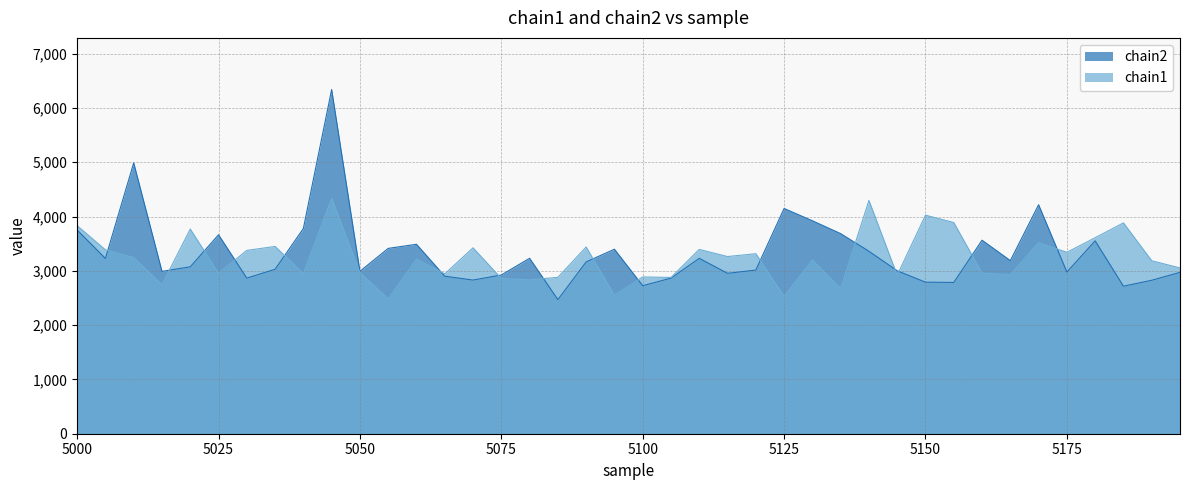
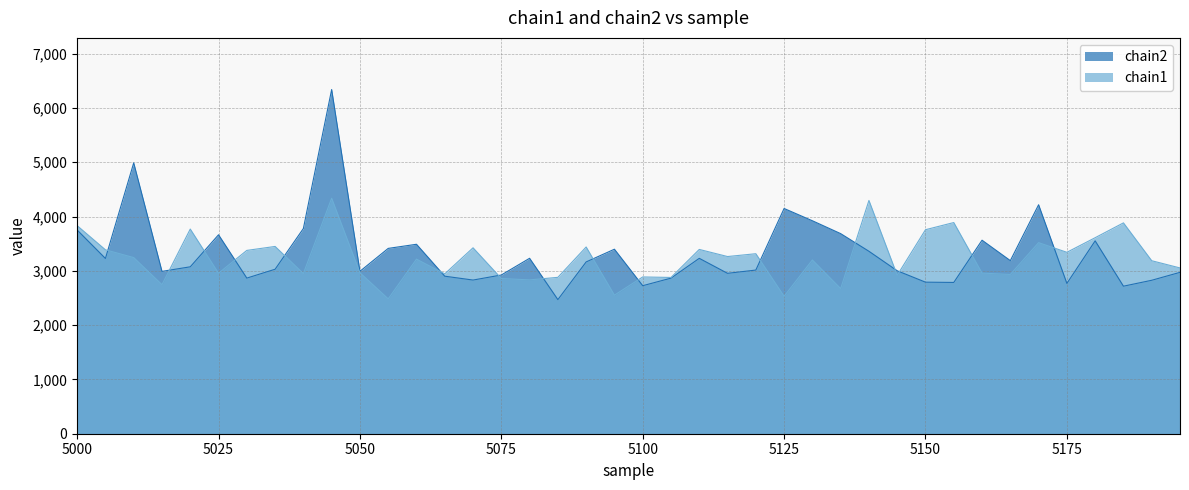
chain1, 5150: 4,000 -> 3,800
chain2, 5175: 3,000 -> 2,800
